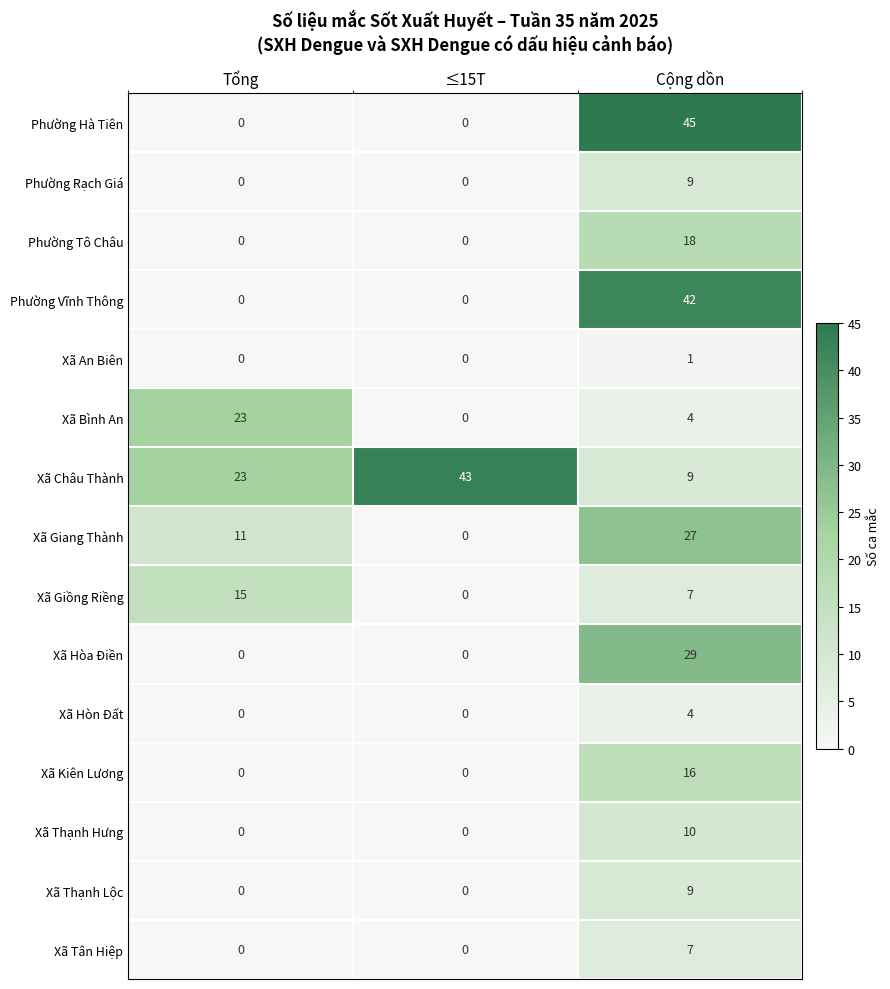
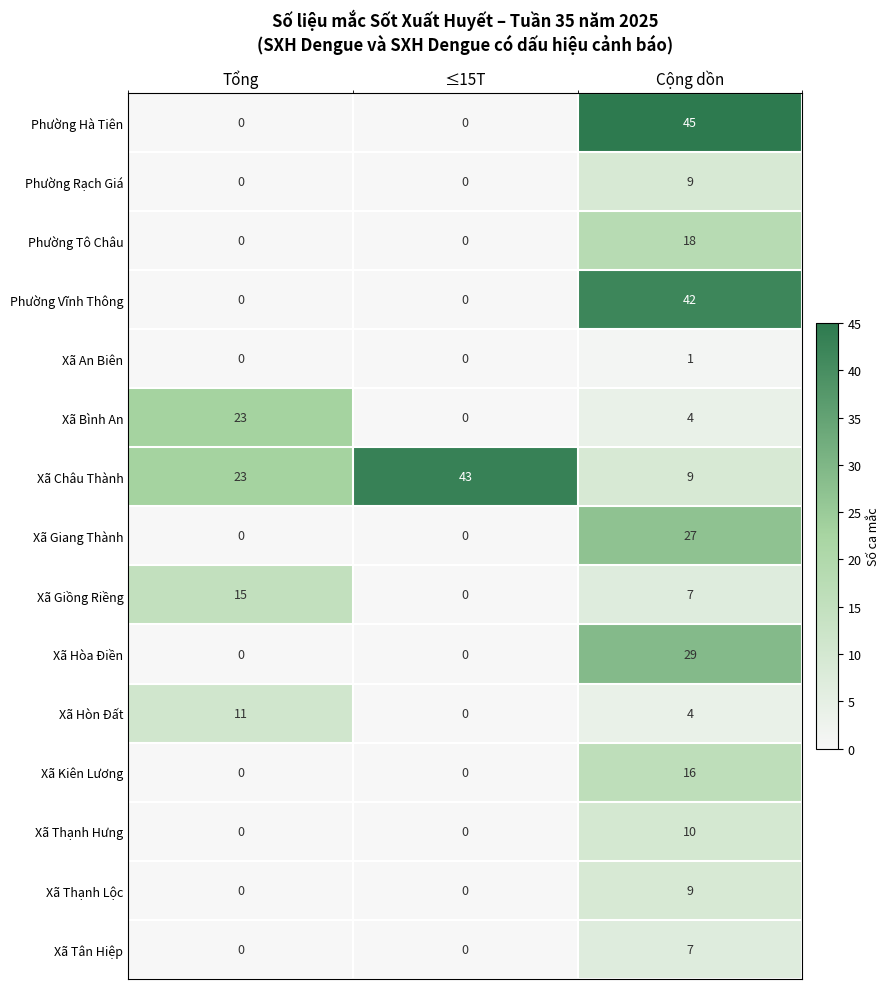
Xã Giang Thành, Tổng: 11 -> 0
Xã Hòn Đất, Tổng: 0 -> 11
